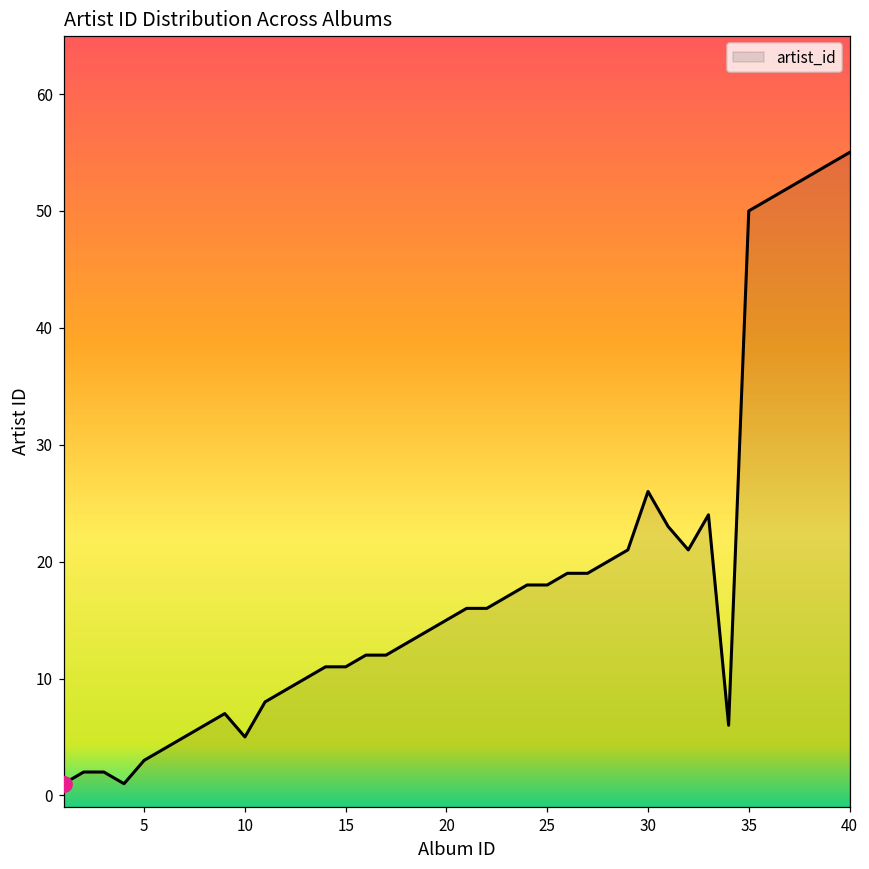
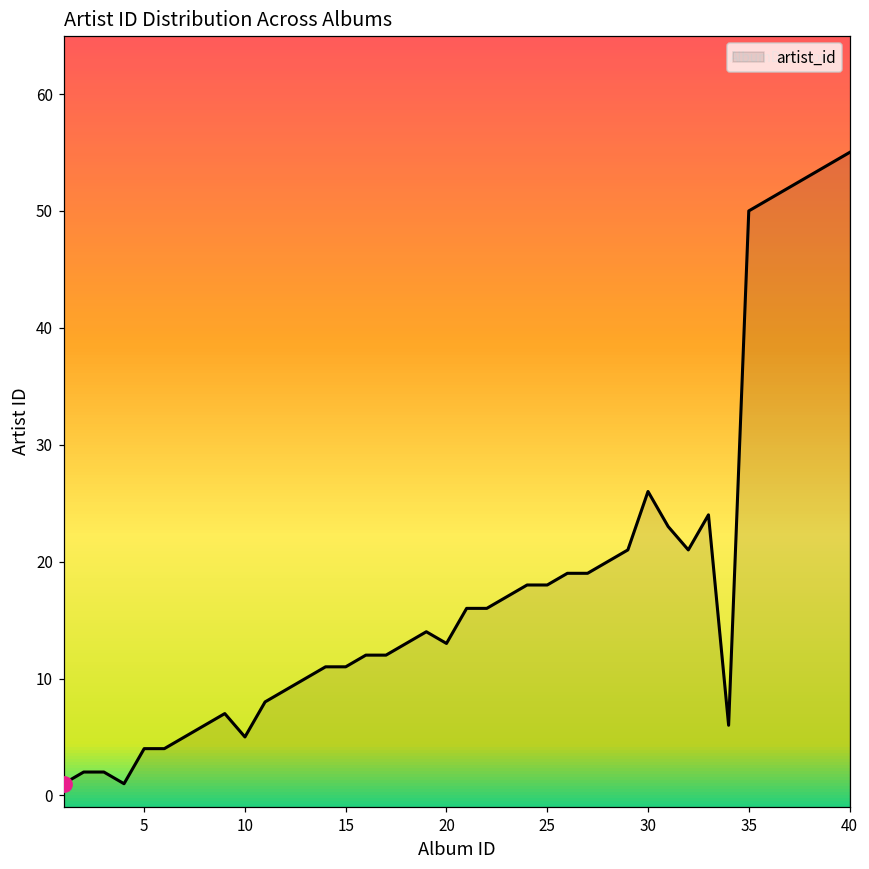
artist_id, 5: 3 -> 4
artist_id, 20: 15 -> 13
